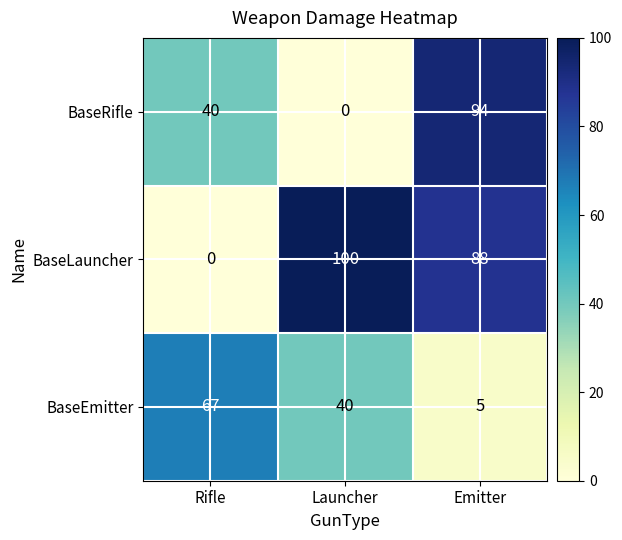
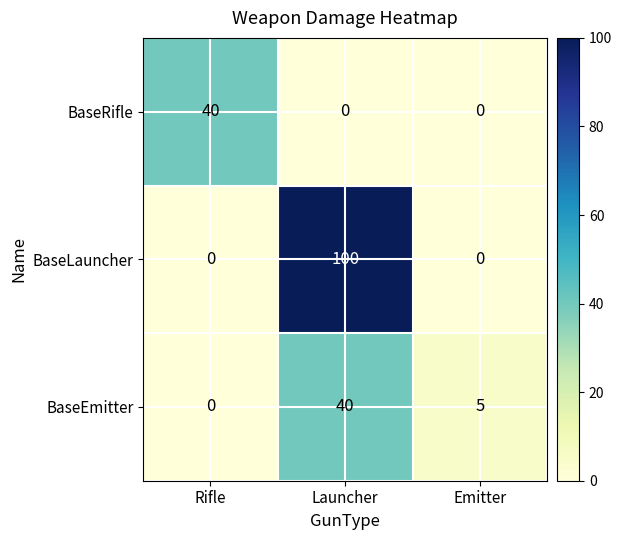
BaseRifle, Emitter: 94 -> 0
BaseLauncher, Emitter: 88 -> 0
BaseEmitter, Rifle: 67 -> 0
